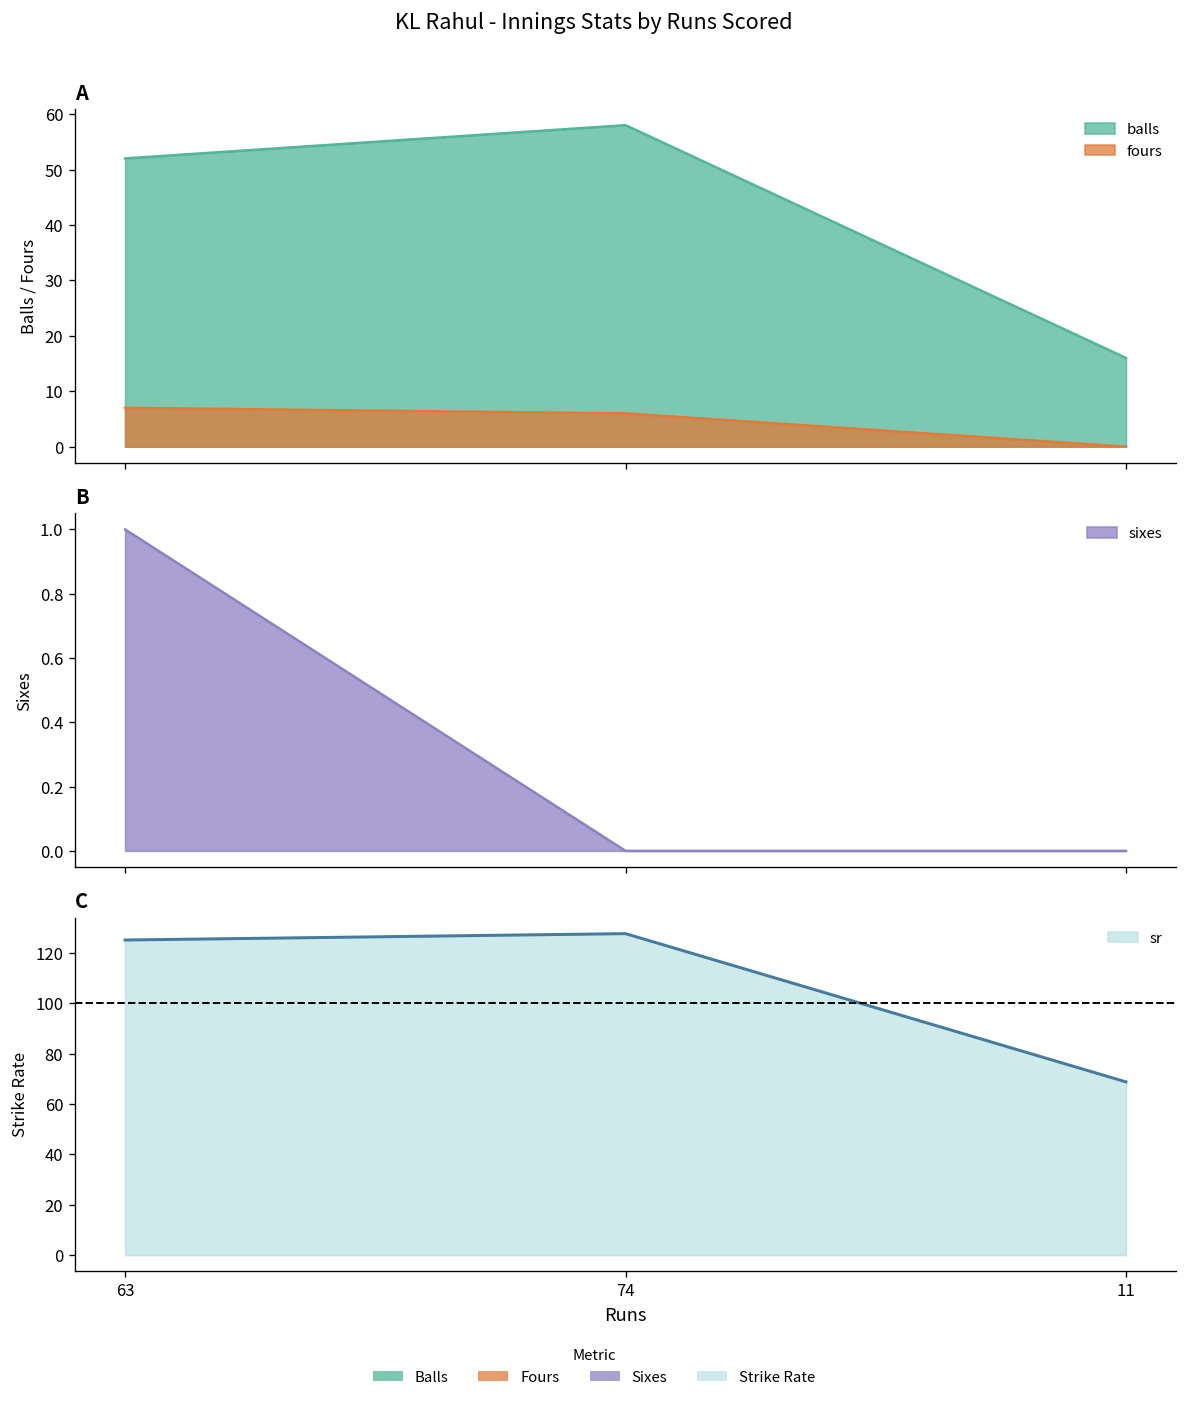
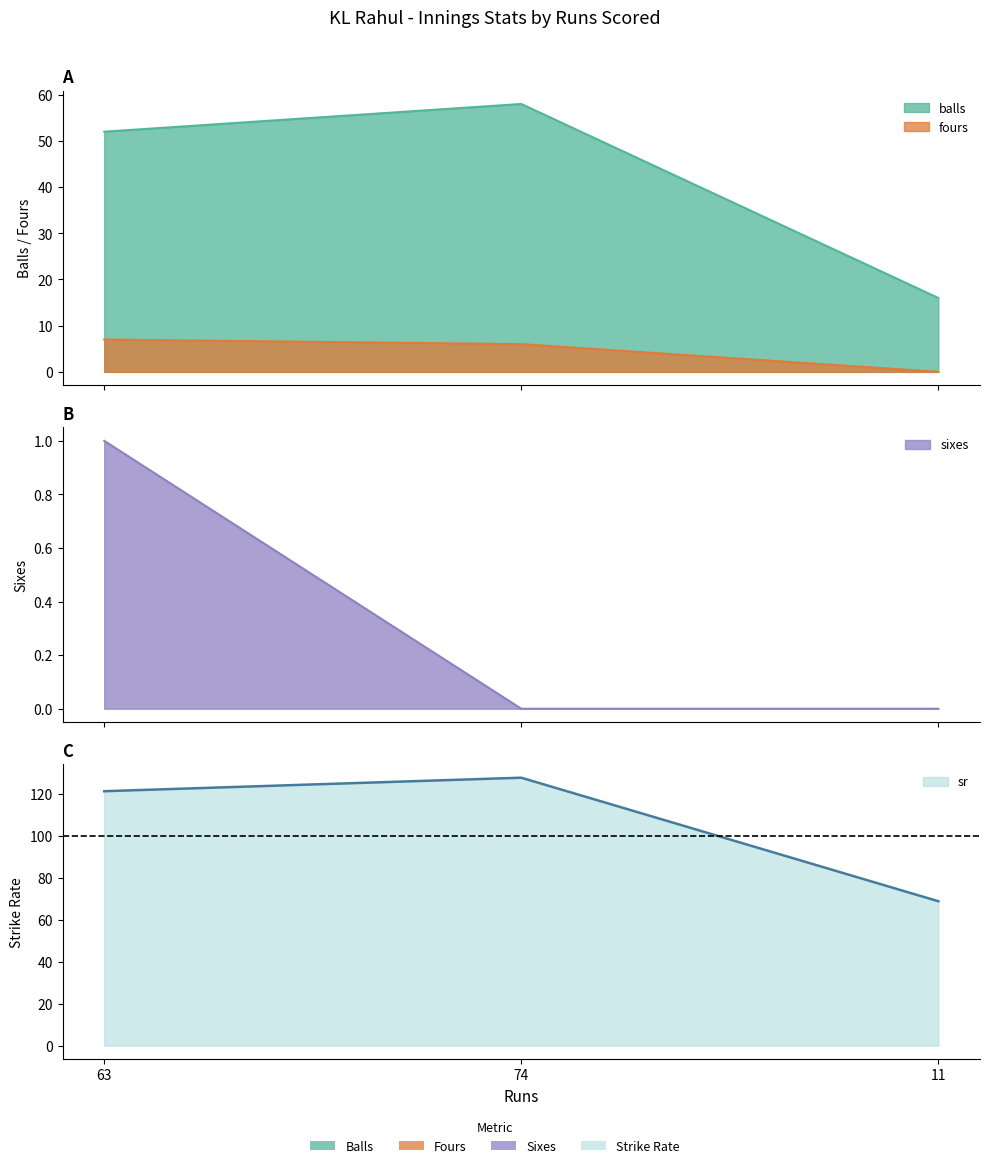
C, 63: 125 -> 121
